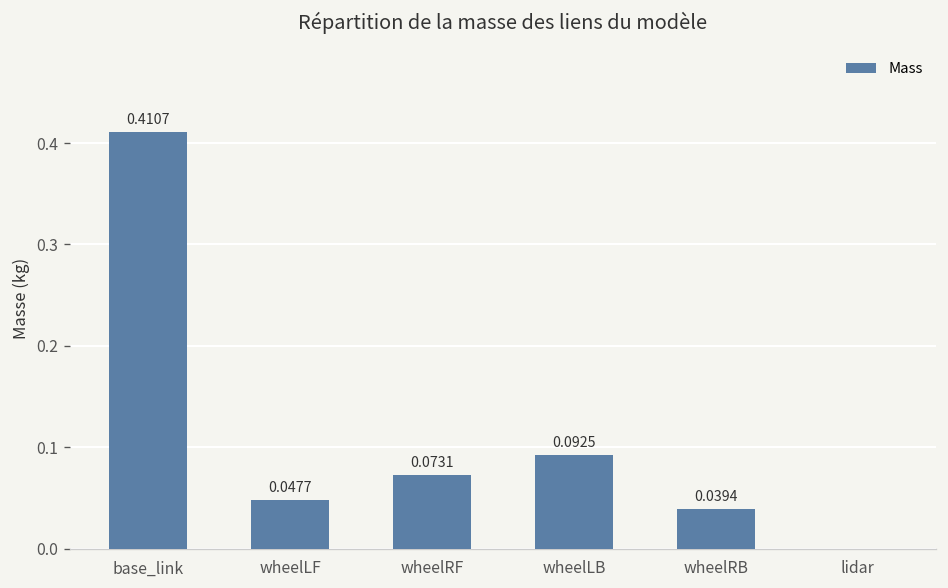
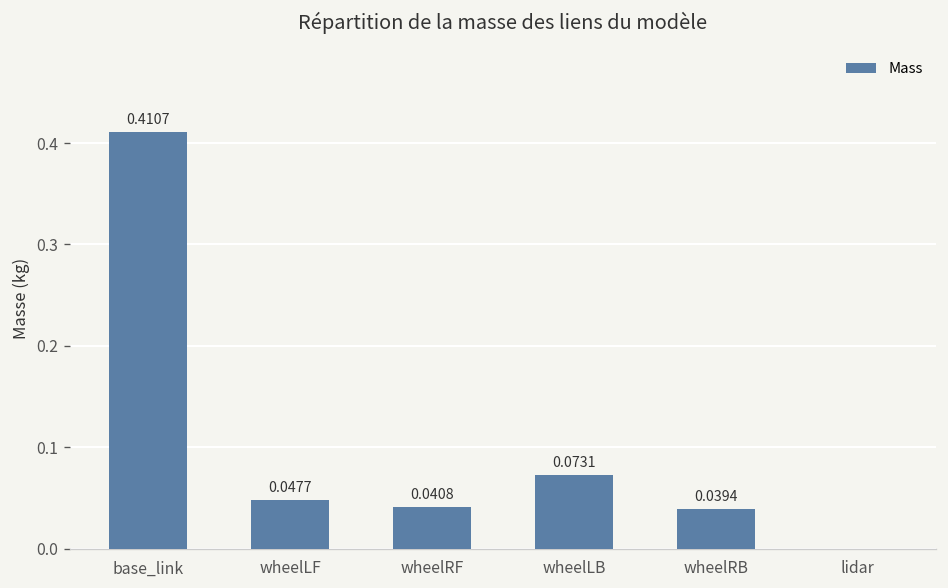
wheelRF: 0.0731 -> 0.0408
wheelLB: 0.0925 -> 0.0731
